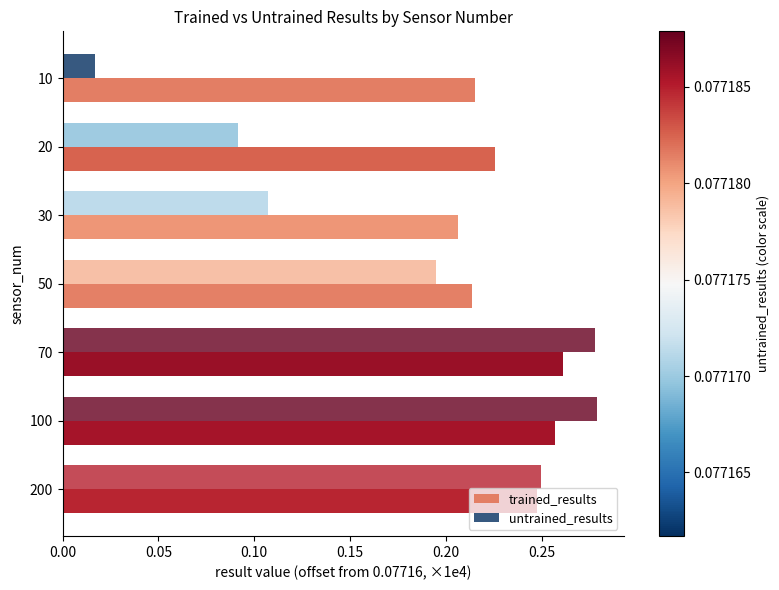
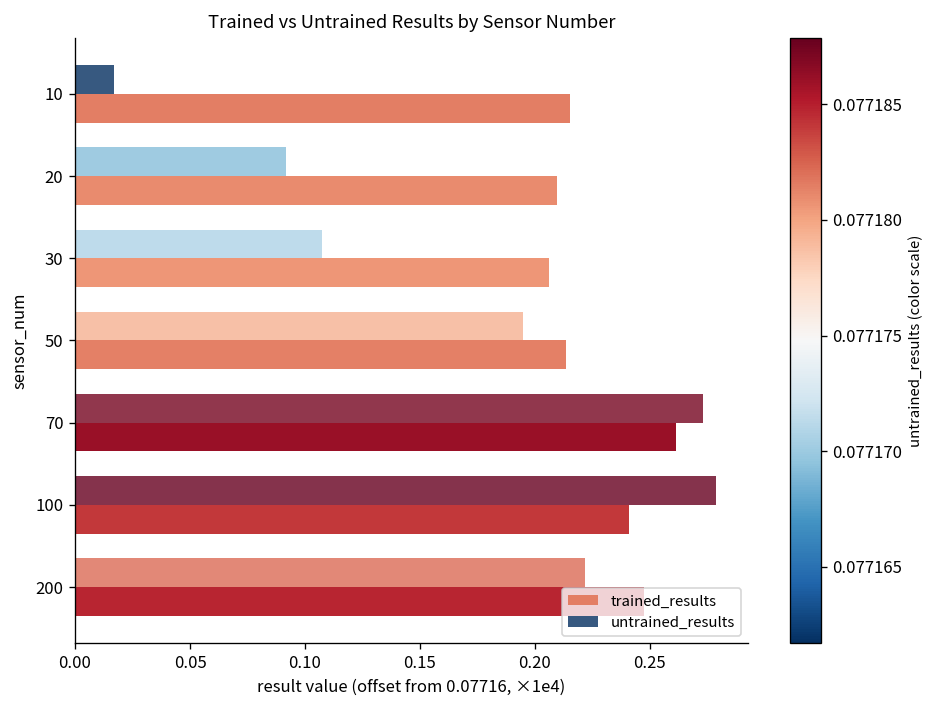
trained_results, 20: 0.226 -> 0.210
untrained_results, 70: 0.278 -> 0.273
trained_results, 100: 0.257 -> 0.241
untrained_results, 200: 0.249 -> 0.222
